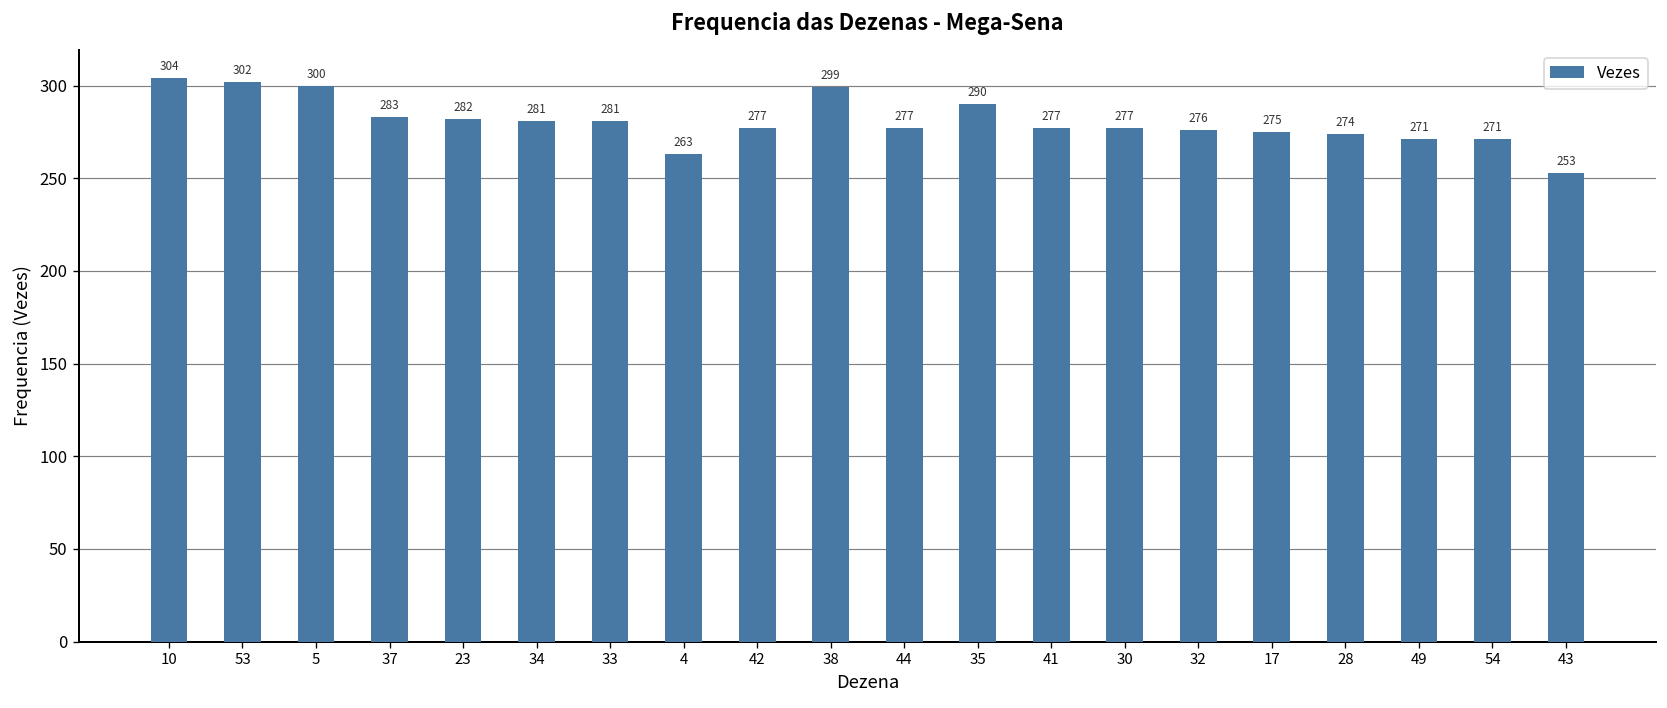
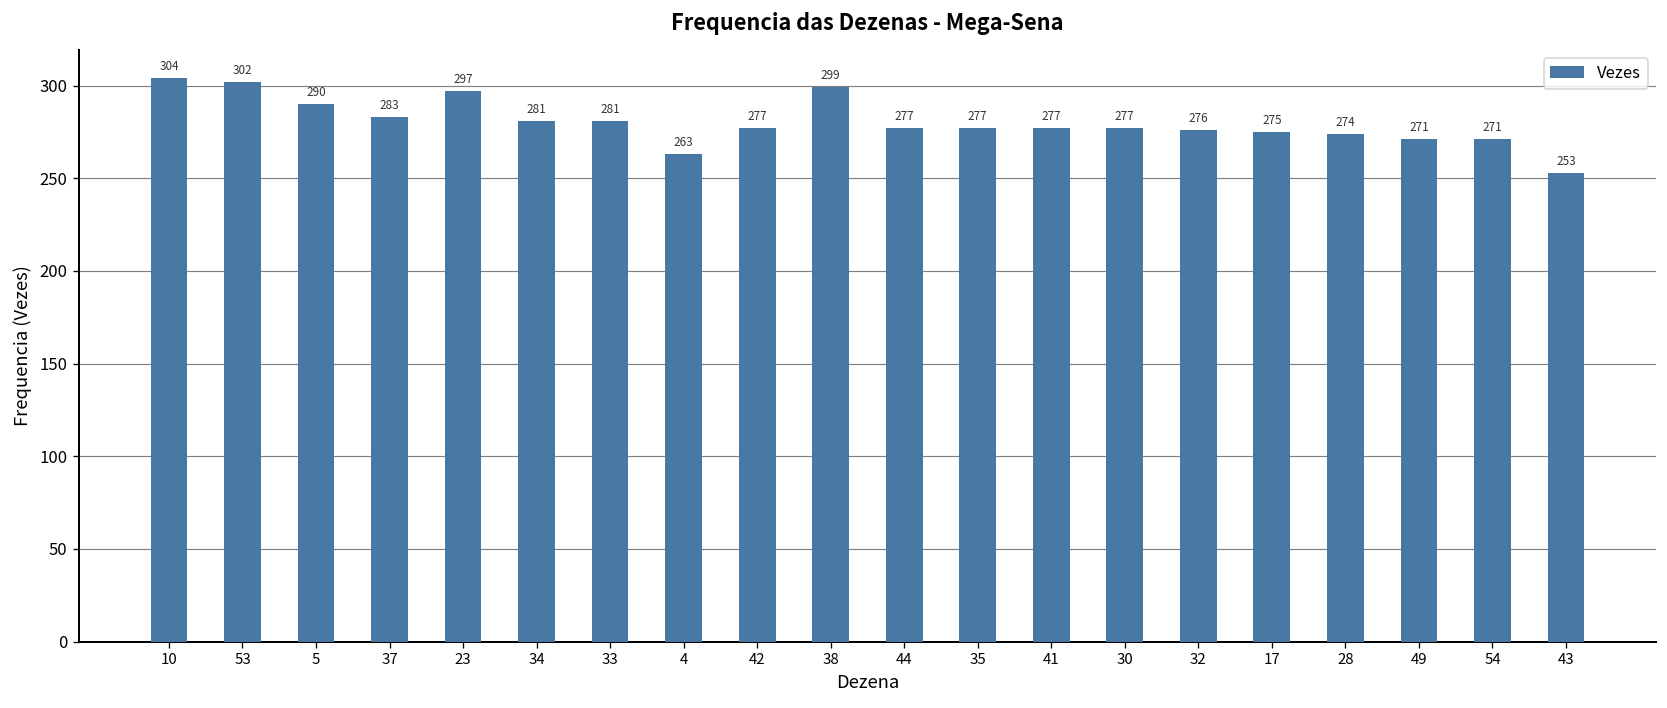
5: 300 -> 290
23: 282 -> 297
35: 290 -> 277
